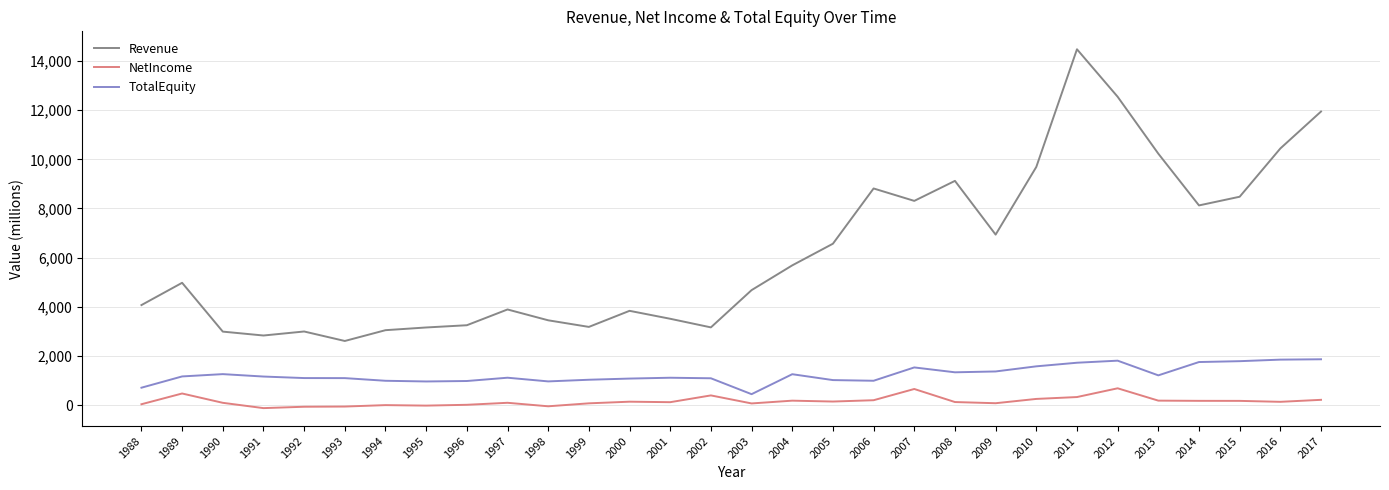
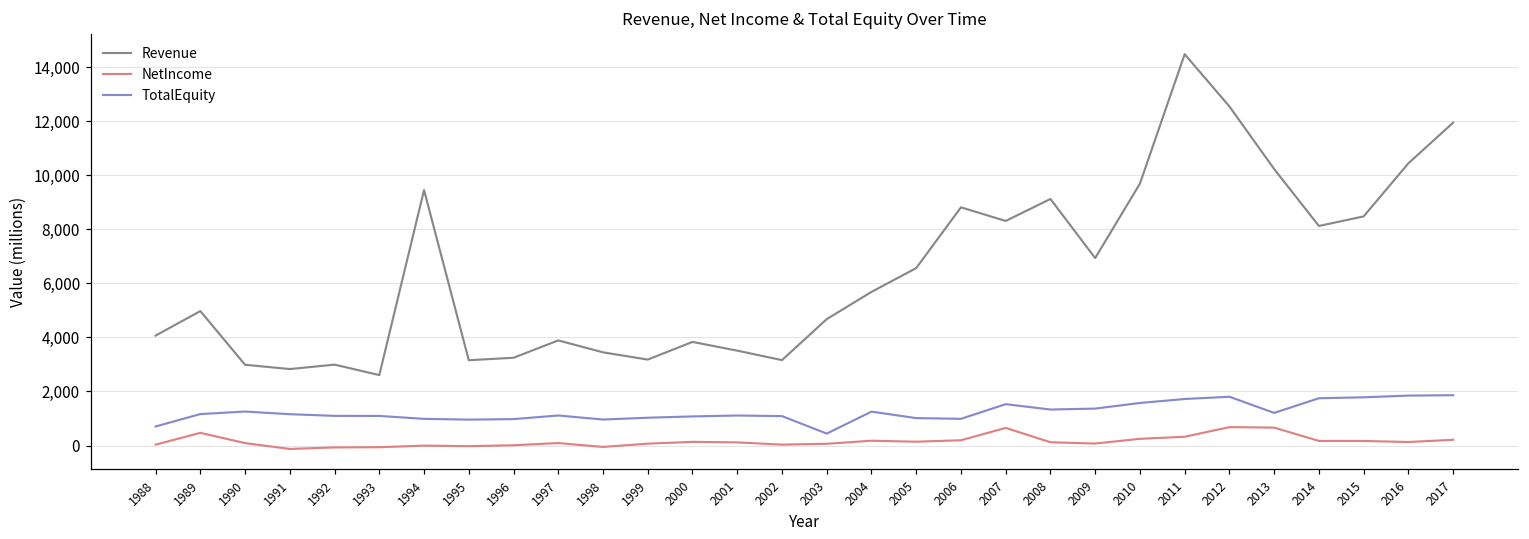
Revenue, 1994: 3,000 -> 9,500
NetIncome, 2002: 400 -> 0
NetIncome, 2013: 200 -> 700
